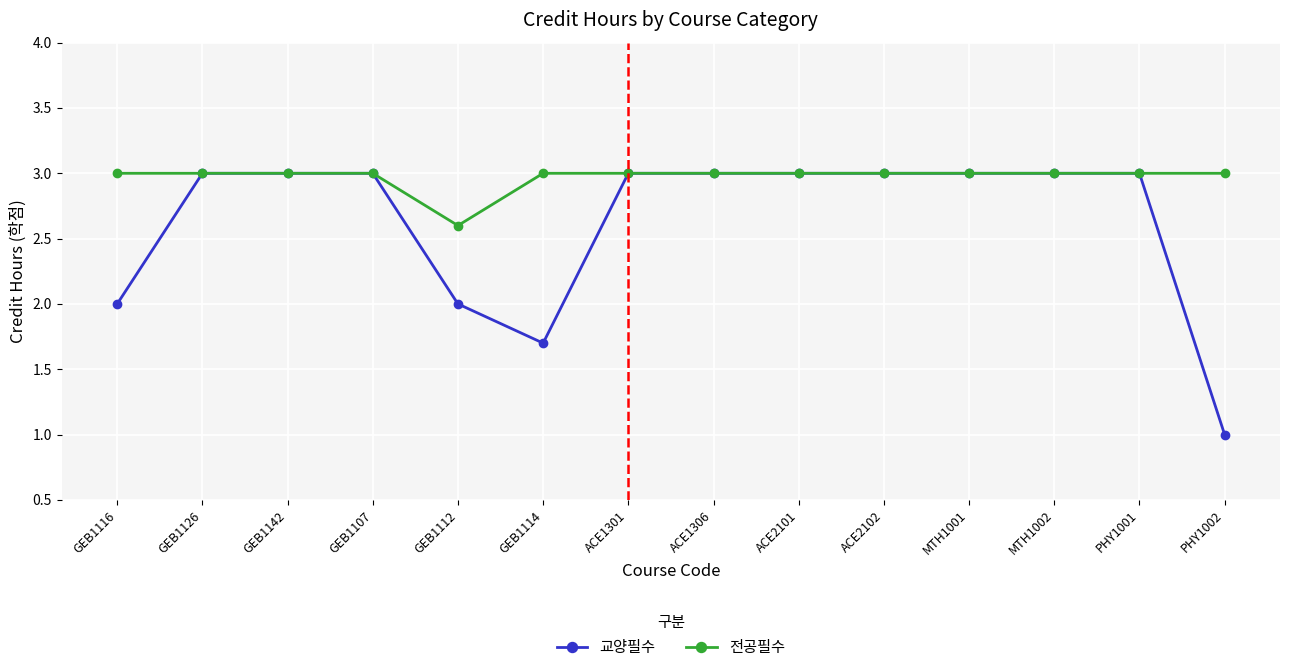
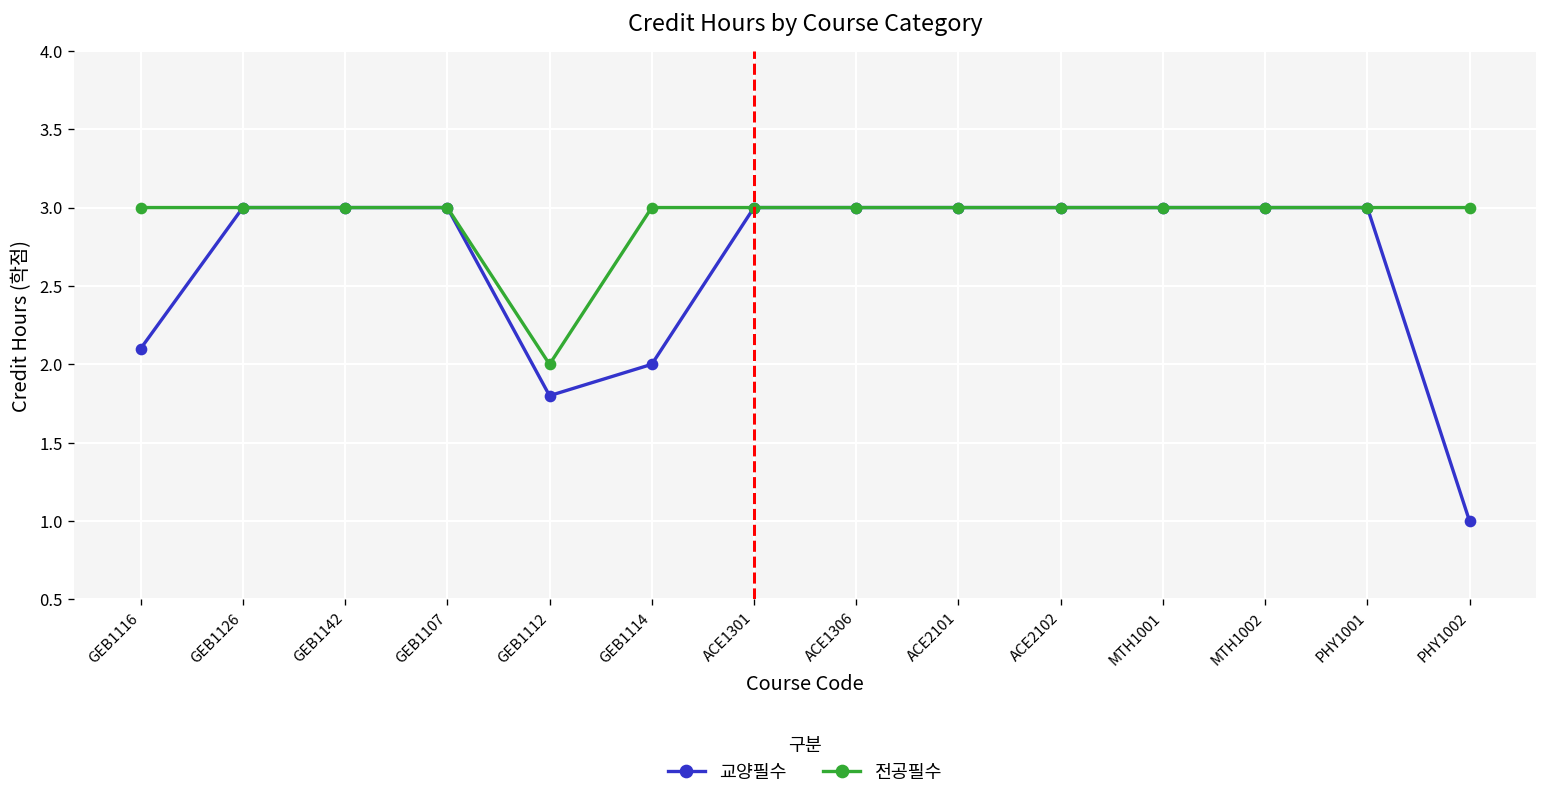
교양필수, GEB1116: 2.0 -> 2.1
교양필수, GEB1112: 2.0 -> 1.8
전공필수, GEB1112: 2.6 -> 2.0
교양필수, GEB1114: 1.7 -> 2.0
